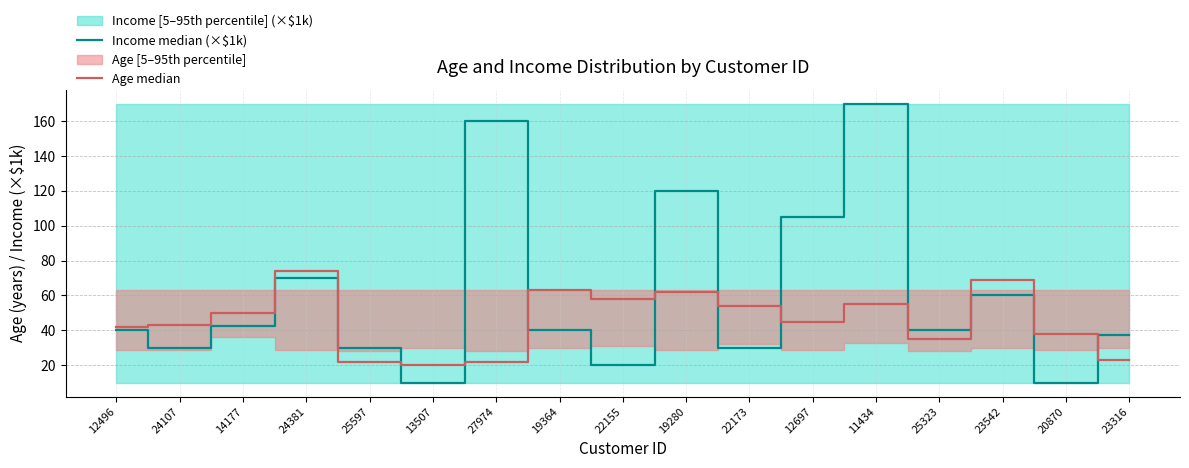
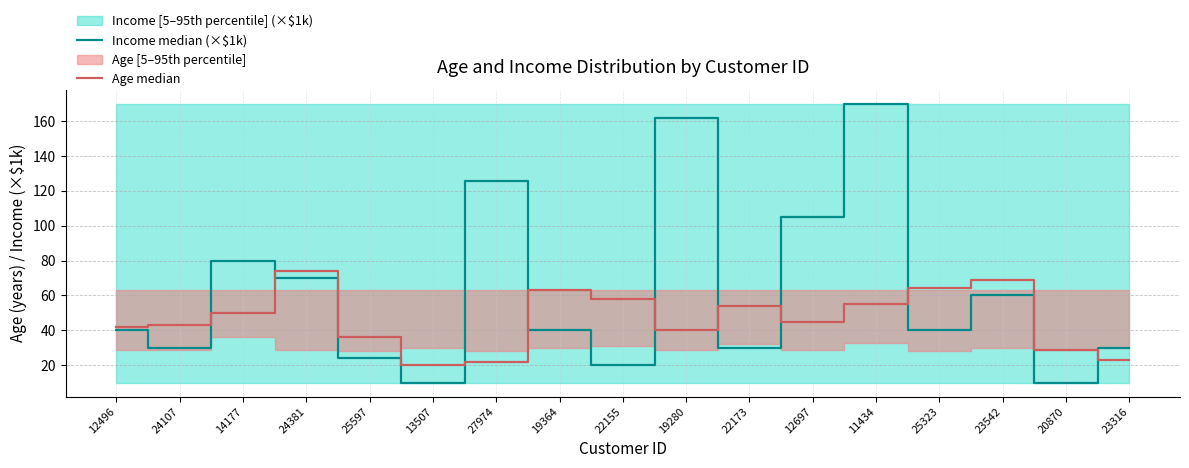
Income median (×$1k), 14177: 43 -> 80
Income median (×$1k), 25597: 30 -> 24
Age median, 25597: 22 -> 36
Income median (×$1k), 27974: 160 -> 126
Income median (×$1k), 19280: 120 -> 162
Age median, 19280: 62 -> 40
Age median, 25323: 35 -> 64
Age median, 20870: 38 -> 29
Income median (×$1k), 23316: 37 -> 30
